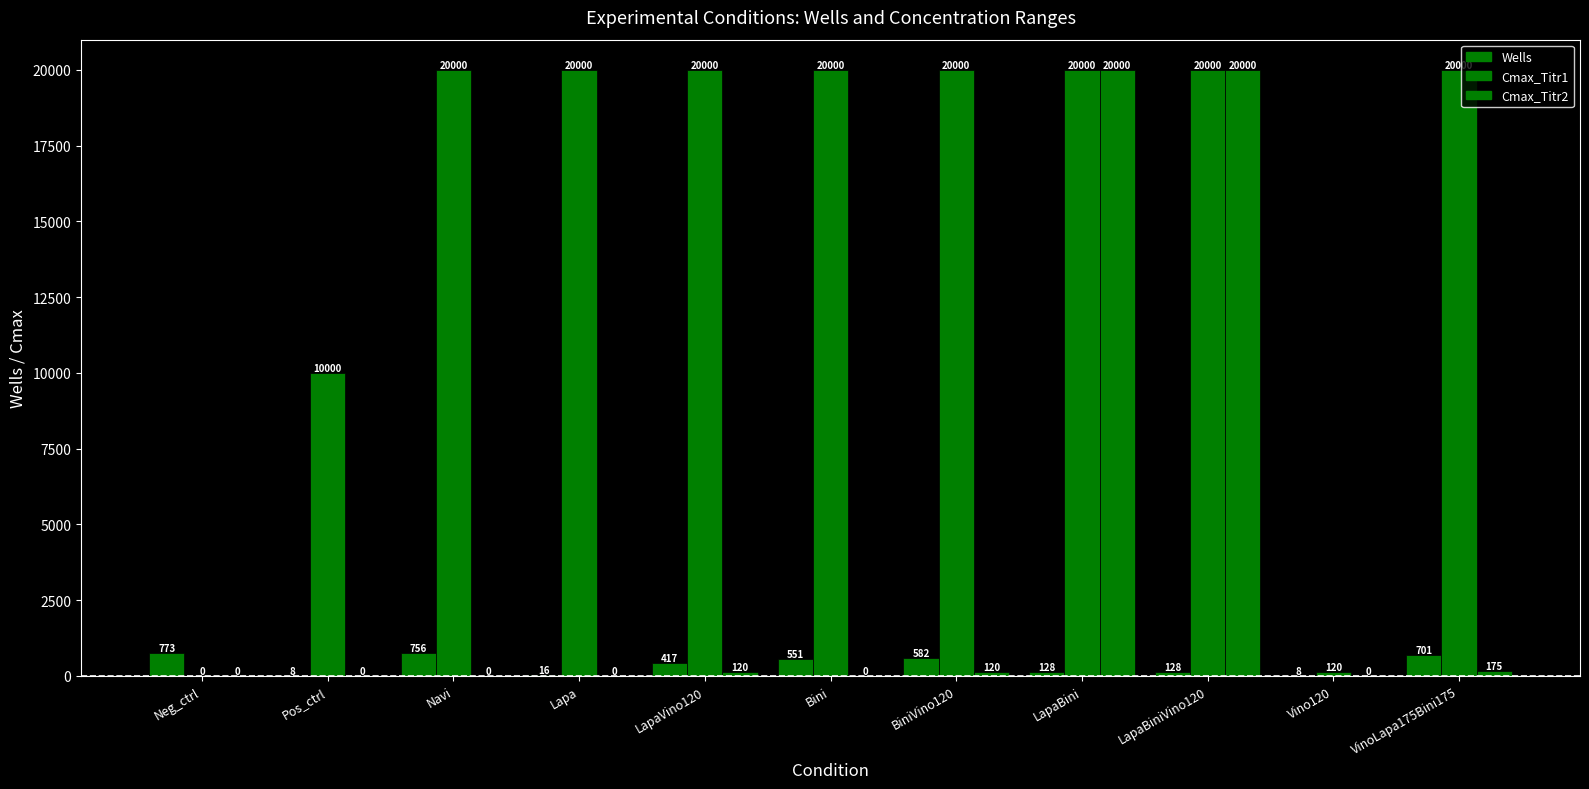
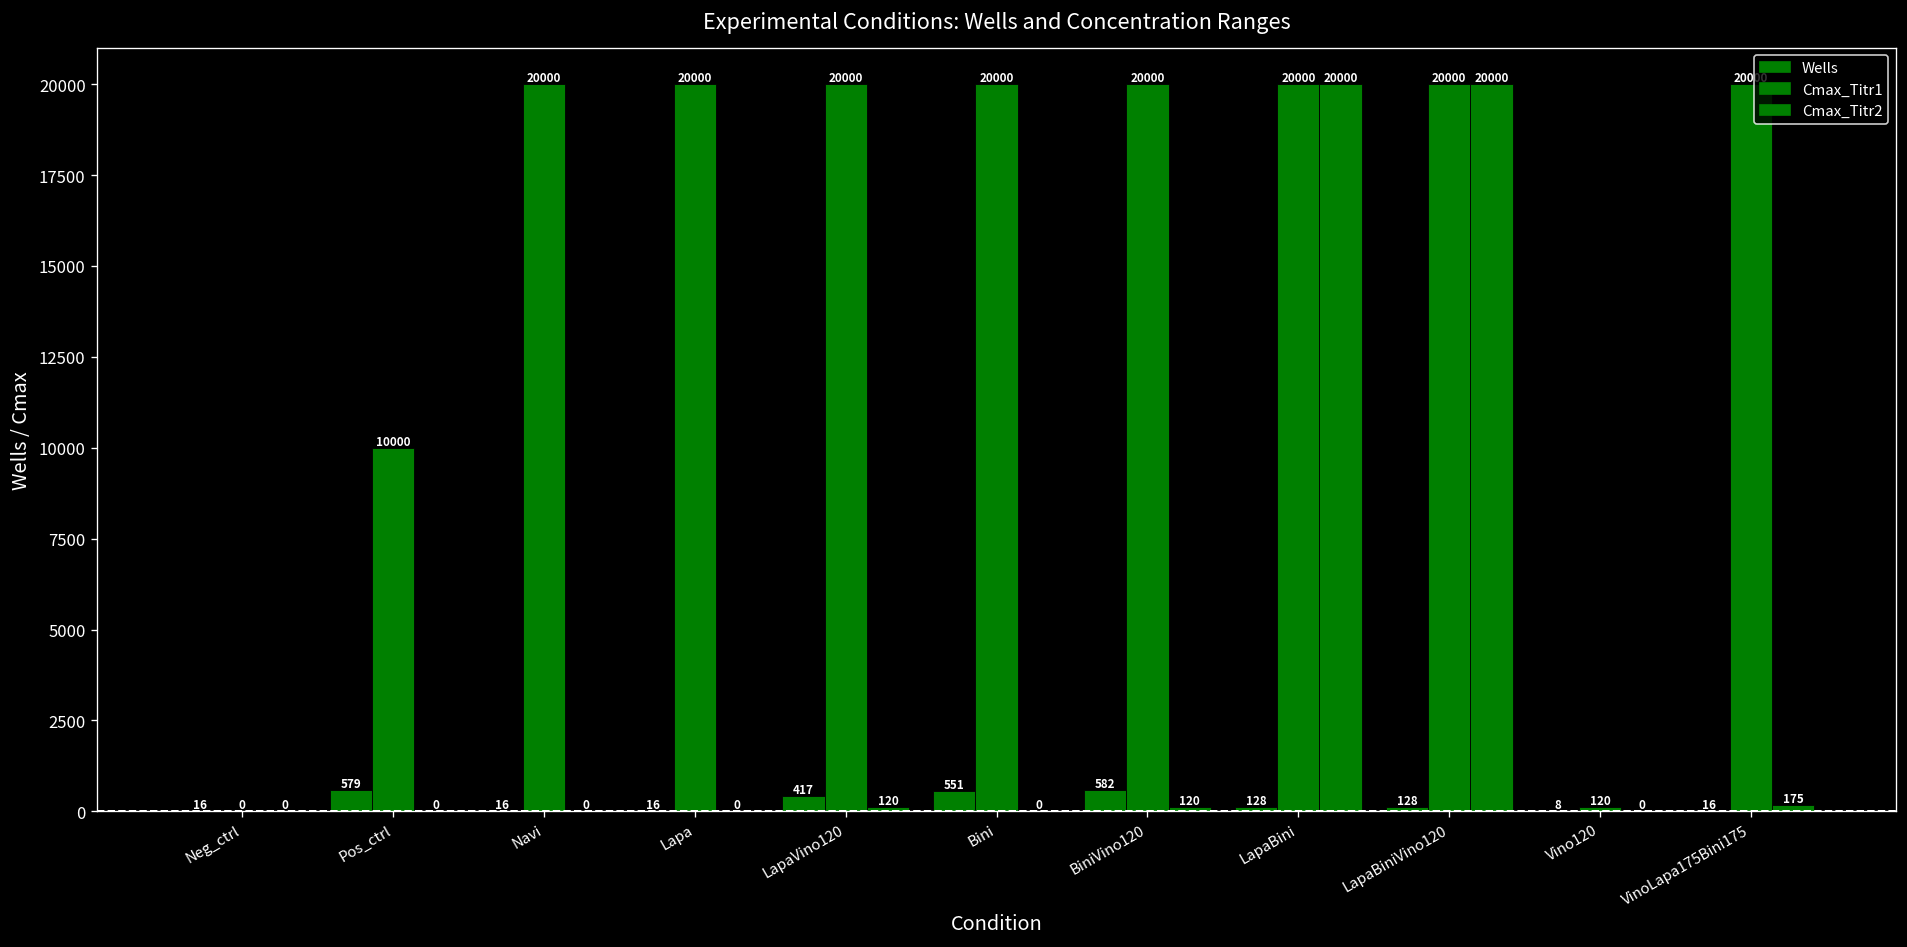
Wells, Neg_ctrl: 773 -> 16
Wells, Pos_ctrl: 8 -> 579
Wells, Navi: 756 -> 16
Wells, VinoLapa175Bini175: 701 -> 16
